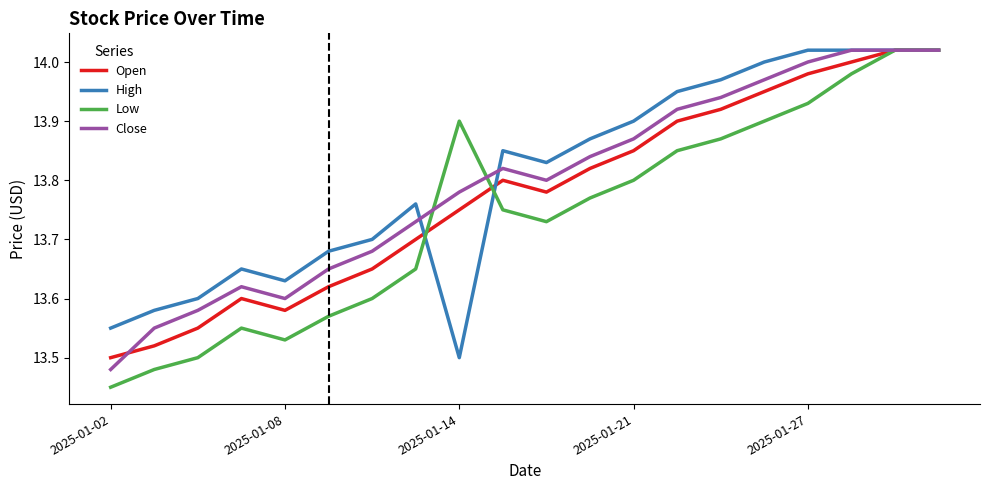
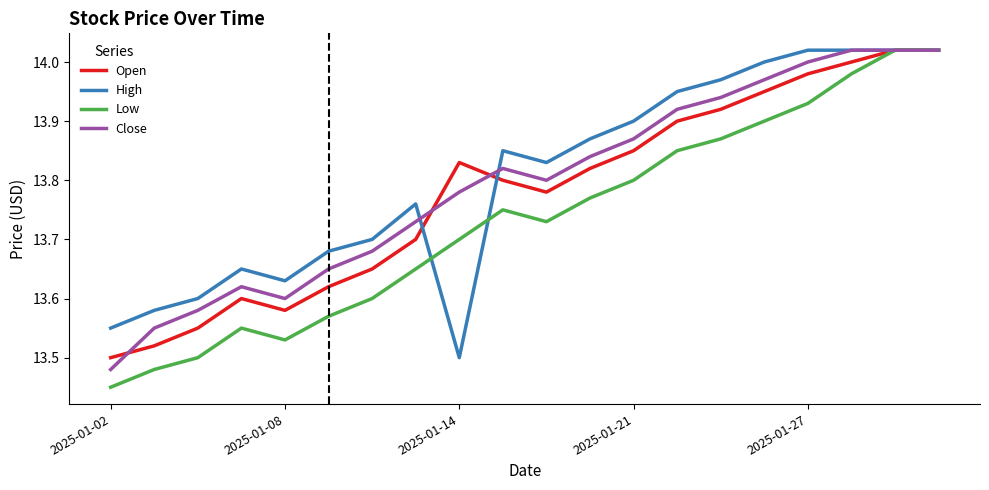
Open, 2025-01-14: 13.75 -> 13.83
Low, 2025-01-14: 13.9 -> 13.7
